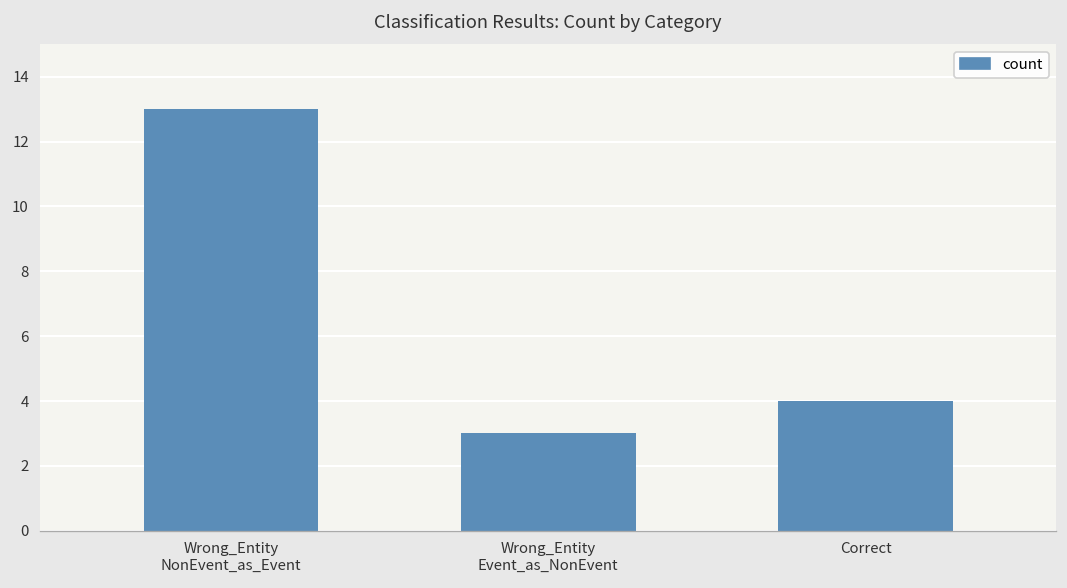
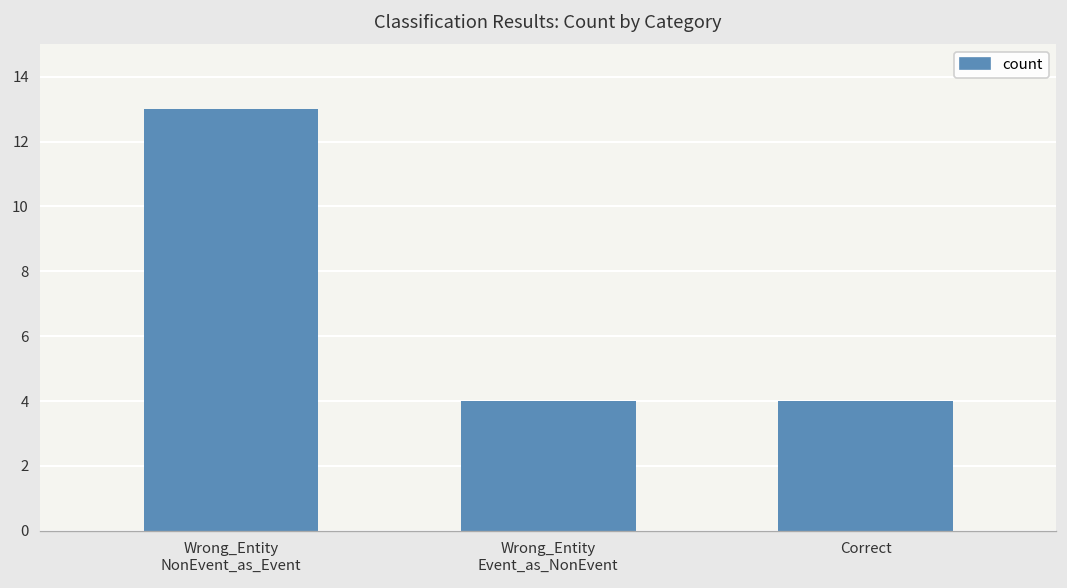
Wrong_Entity Event_as_NonEvent: 3 -> 4
